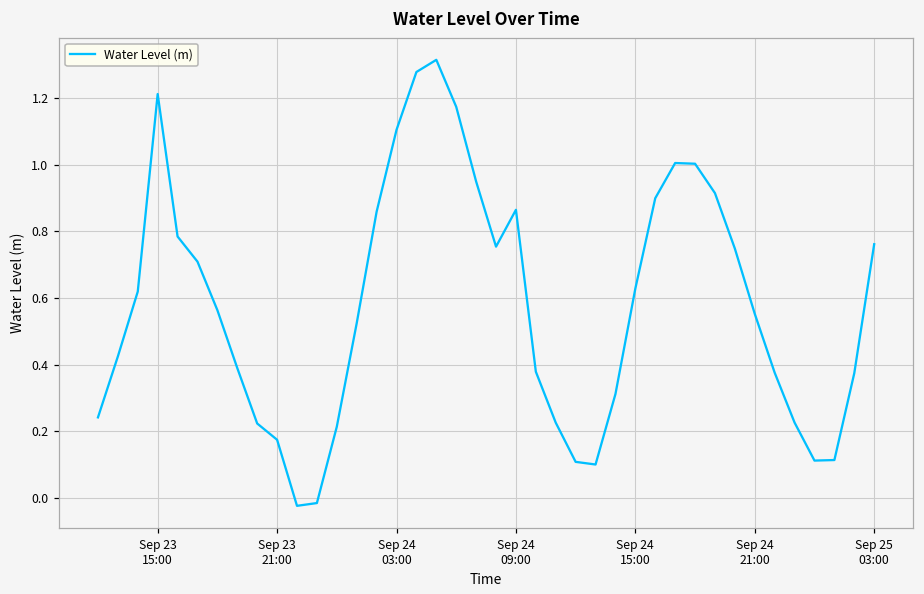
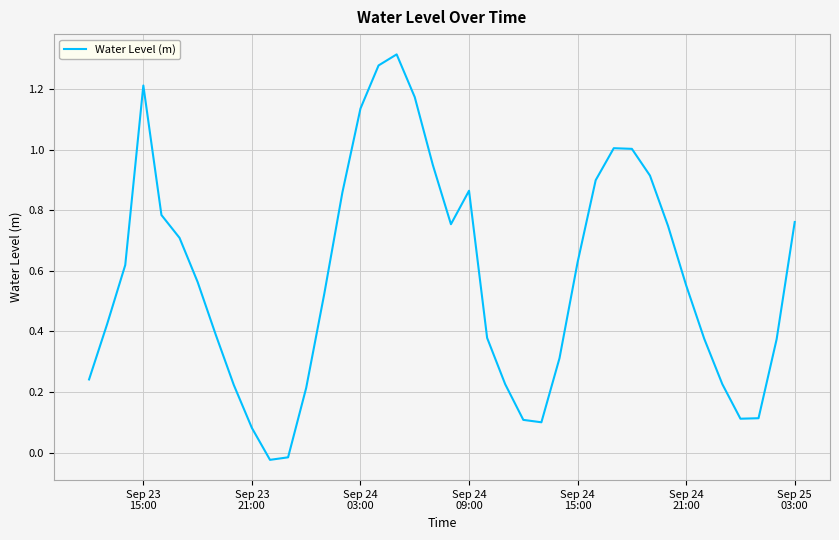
Sep 23 21:00: 0.17 -> 0.08
Sep 24 03:00: 1.10 -> 1.14
